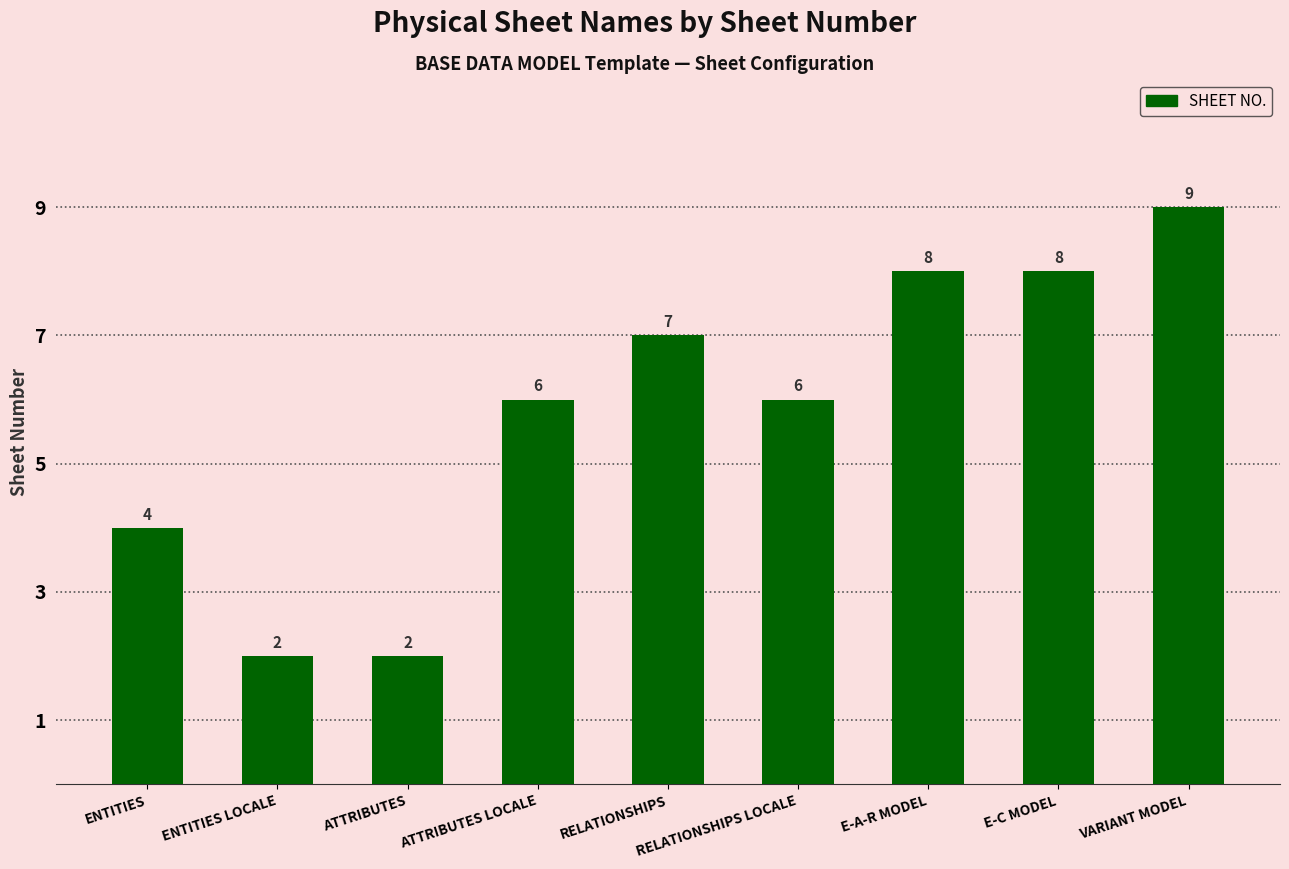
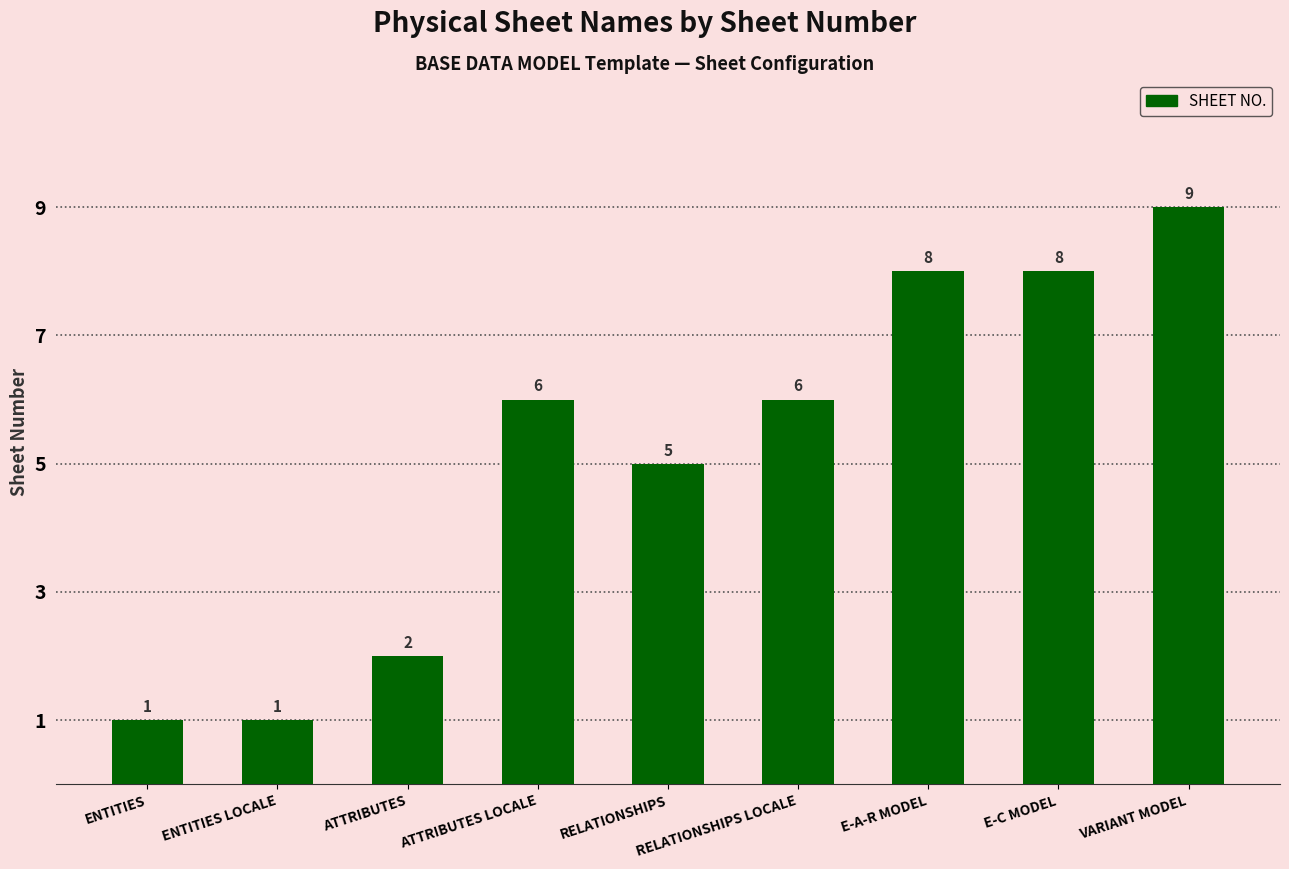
ENTITIES: 4 -> 1
ENTITIES LOCALE: 2 -> 1
RELATIONSHIPS: 7 -> 5
